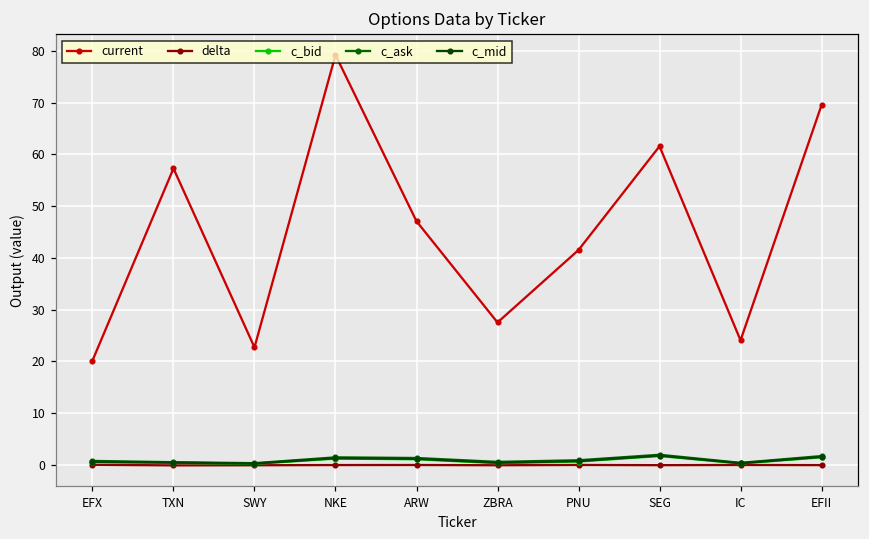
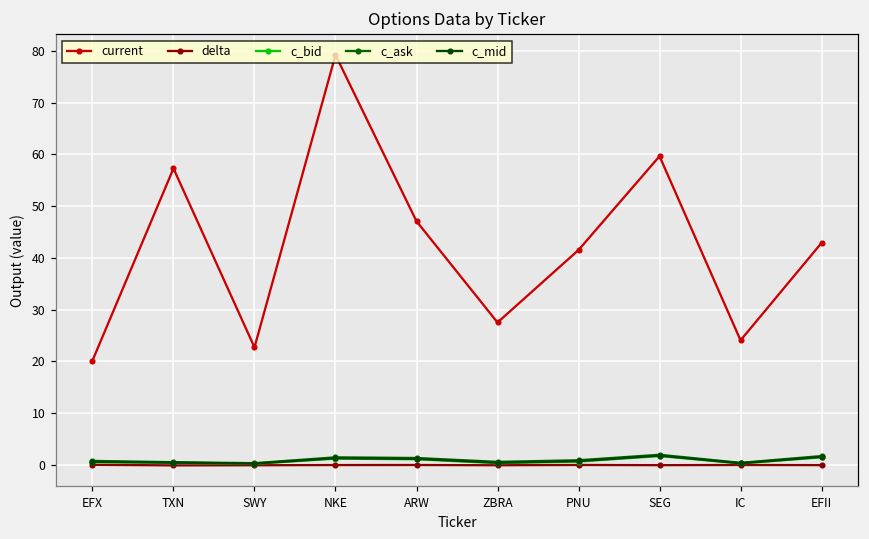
current, SEG: 62 -> 60
current, EFII: 70 -> 43
